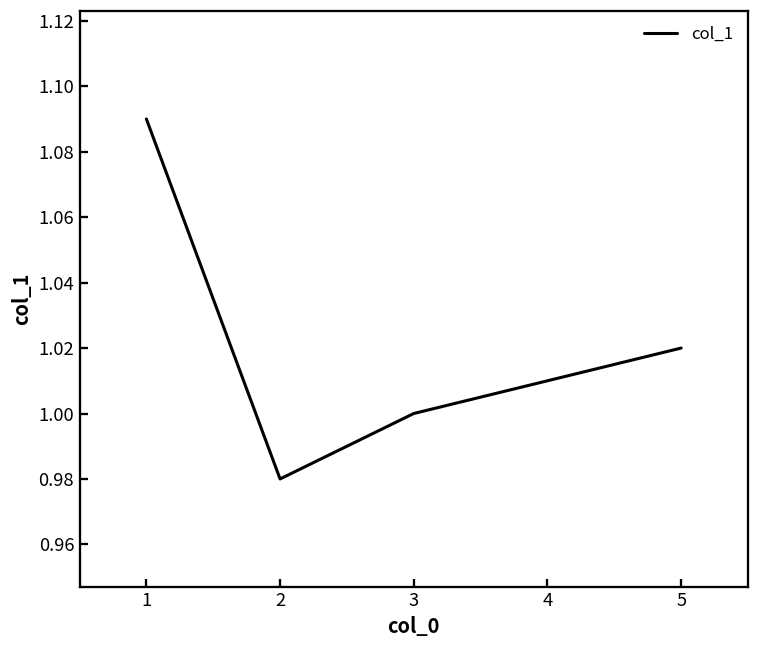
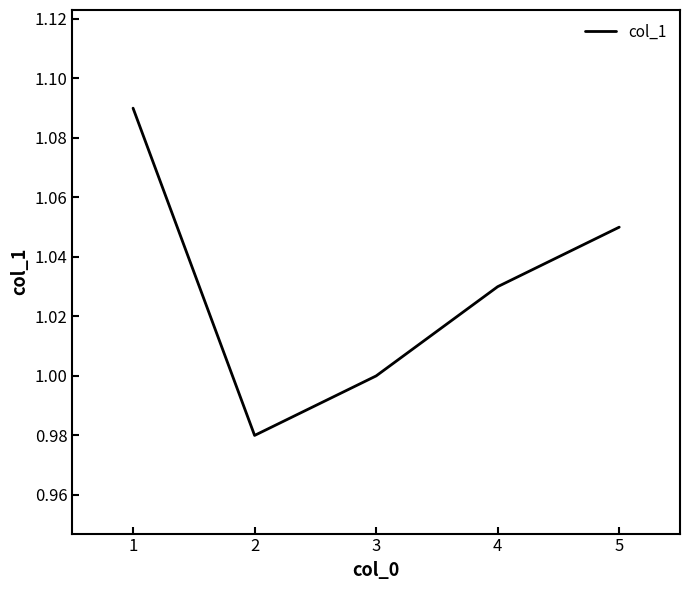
4: 1.01 -> 1.03
5: 1.02 -> 1.05
